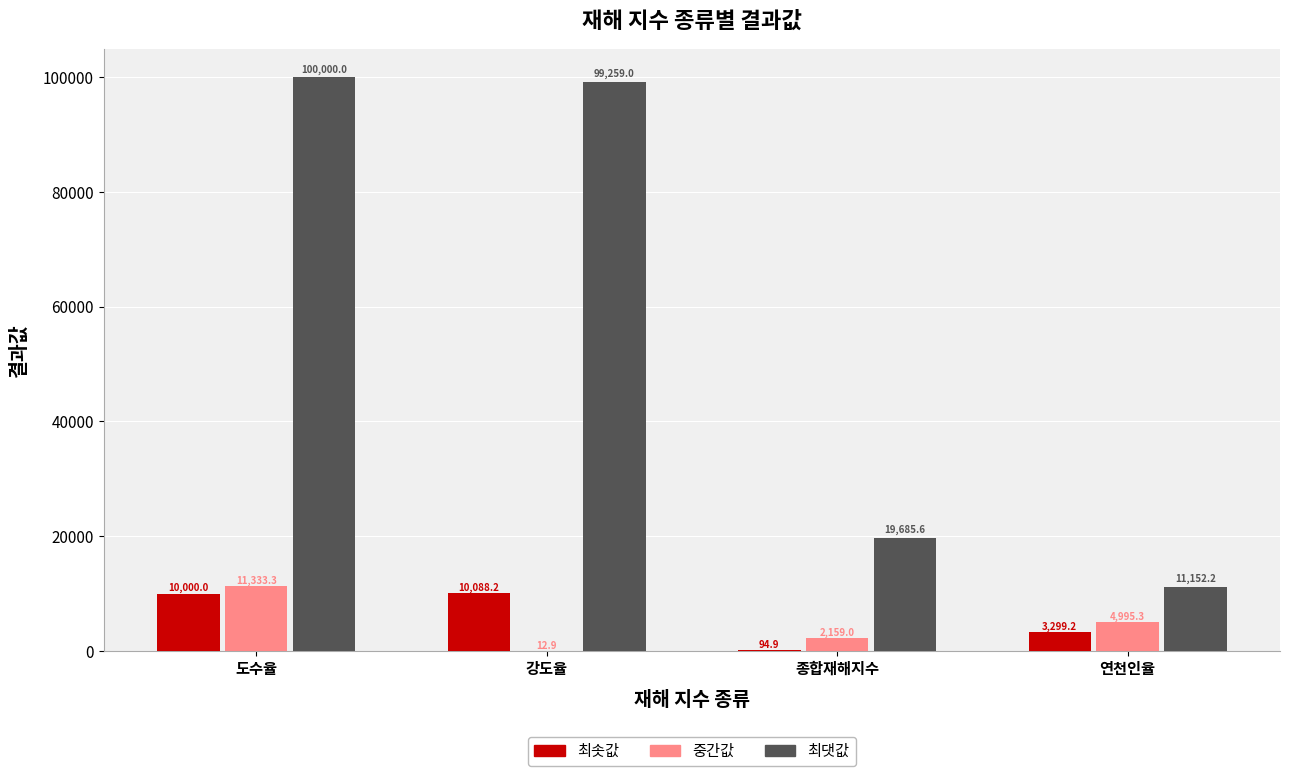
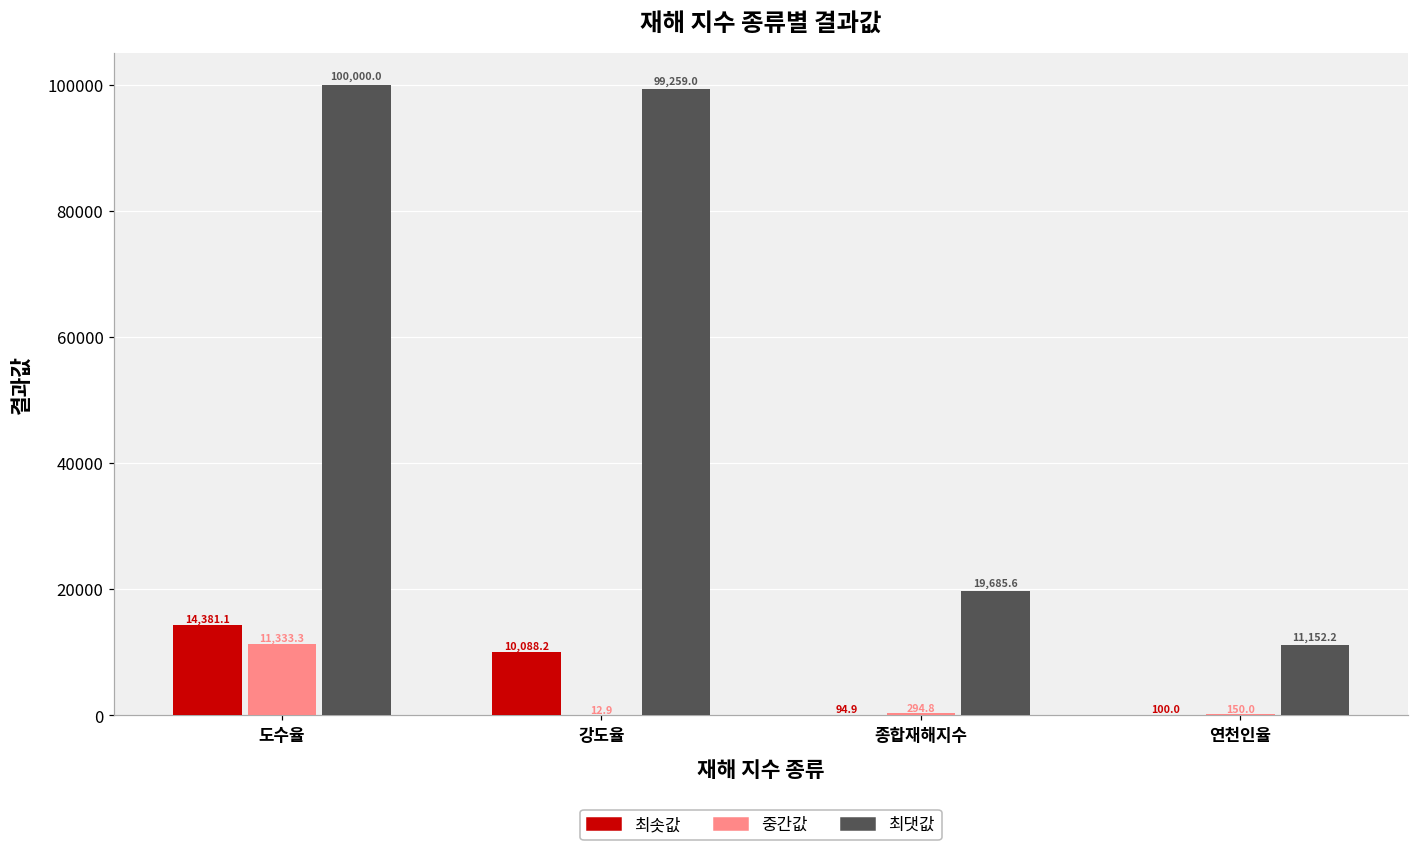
최솟값, 도수율: 10,000.0 -> 14,381.1
중간값, 종합재해지수: 2,159.0 -> 294.8
최솟값, 연천인율: 3,299.2 -> 100.0
중간값, 연천인율: 4,995.3 -> 150.0
